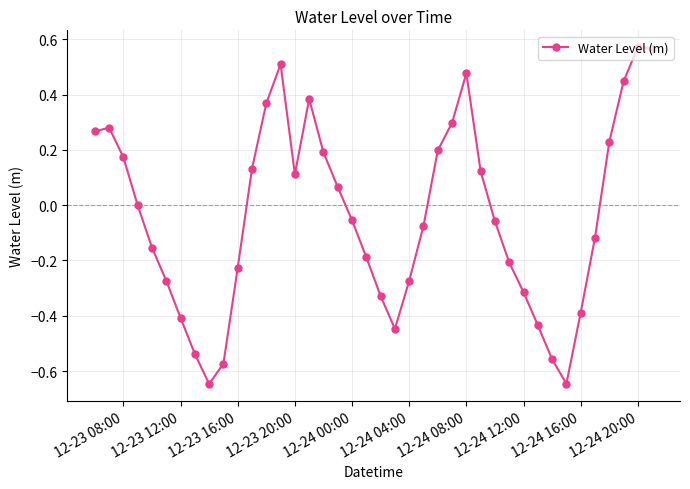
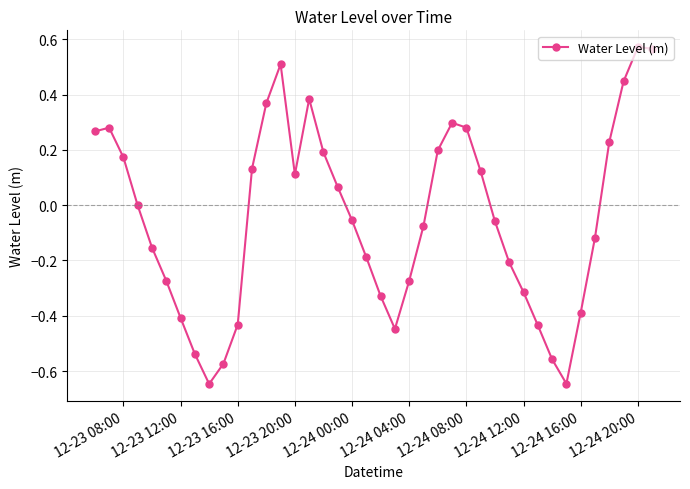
12-23 16:00: -0.23 -> -0.43
12-24 08:00: 0.48 -> 0.28
